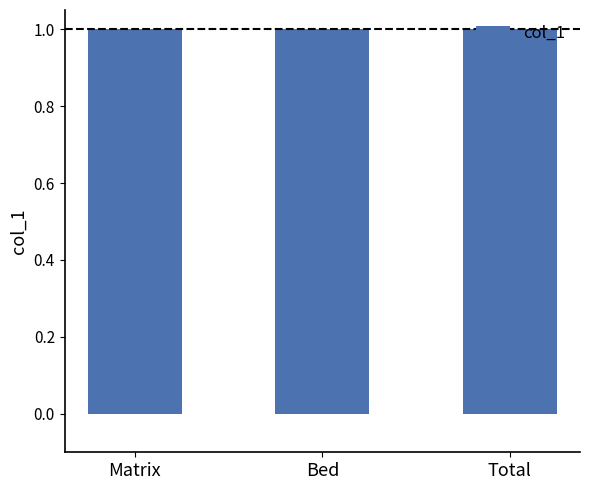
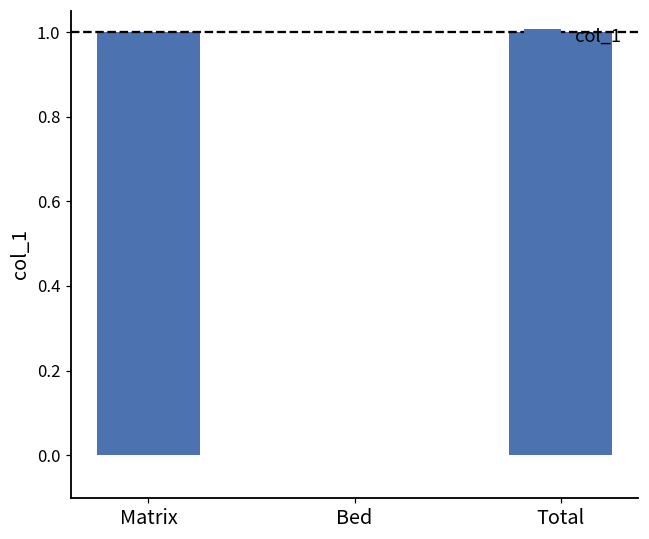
Bed: 1 -> 0
